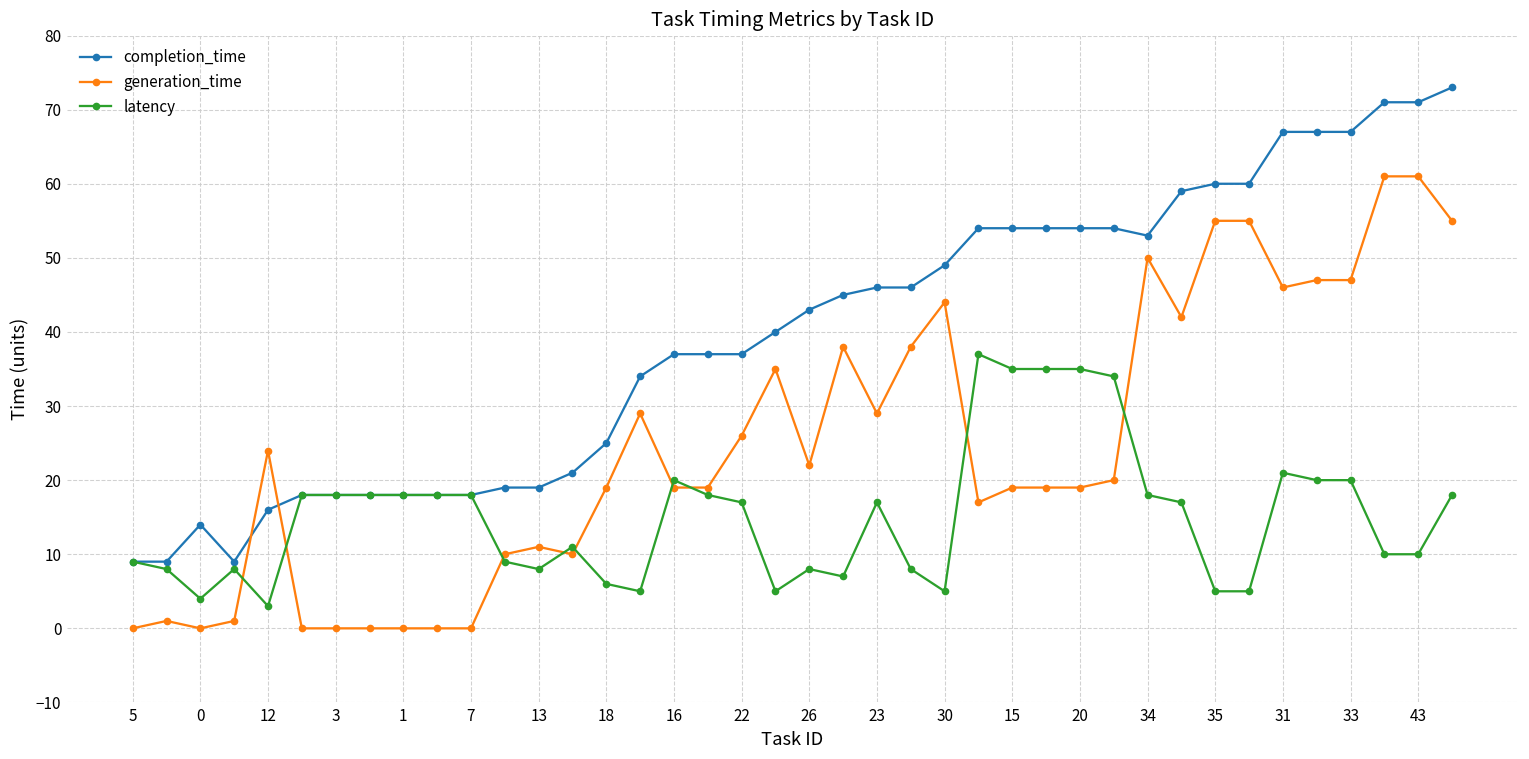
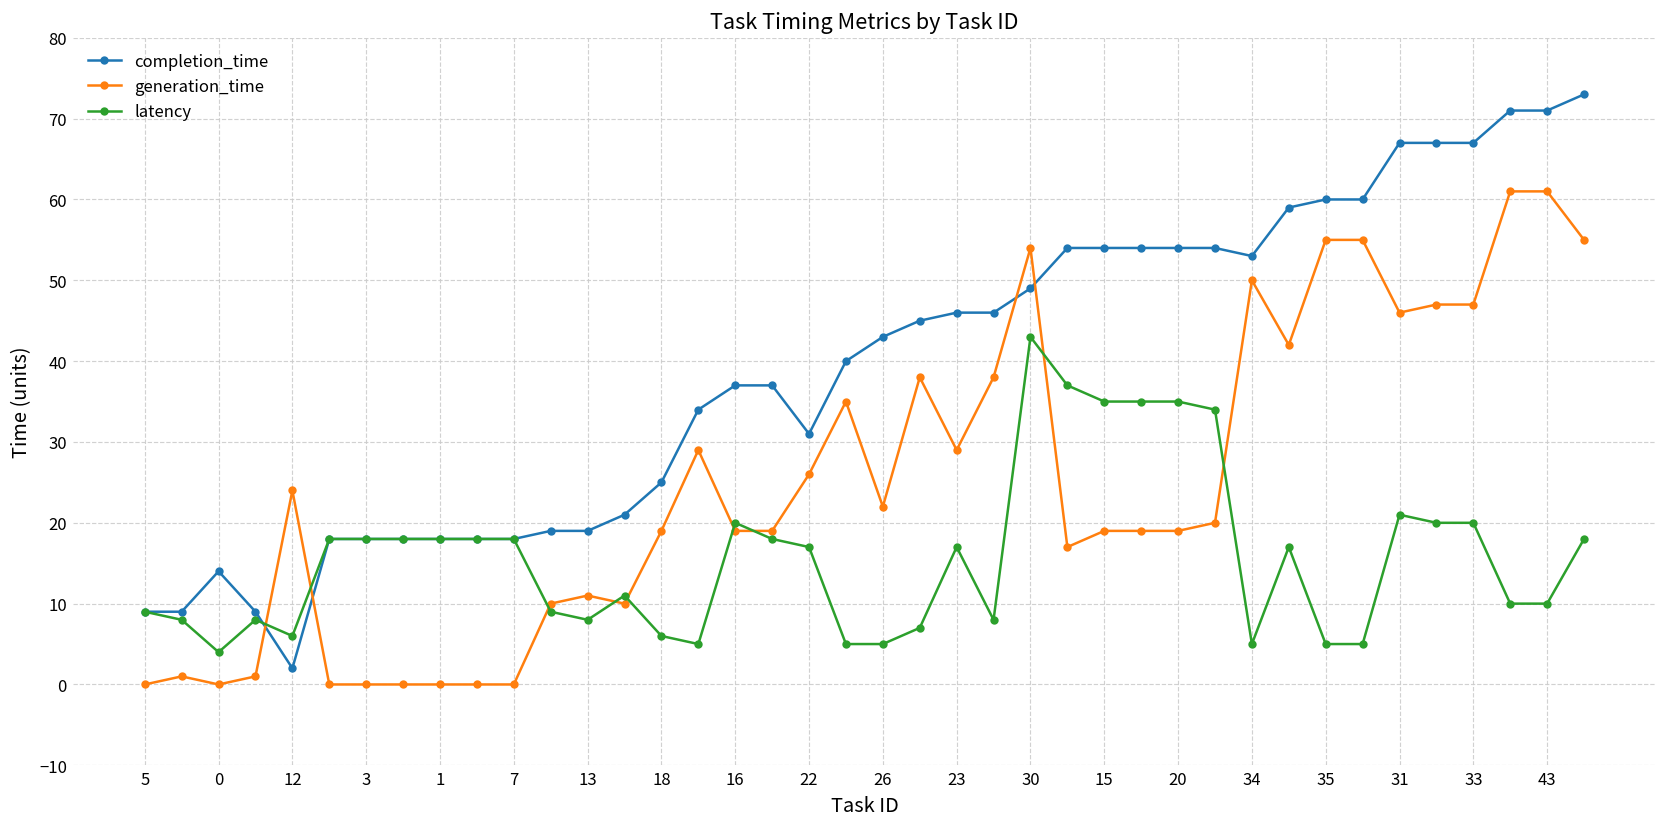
completion_time, 12: 16 -> 2
latency, 12: 3 -> 6
completion_time, 22: 37 -> 31
latency, 26: 8 -> 5
generation_time, 30: 44 -> 54
latency, 30: 5 -> 43
latency, 34: 18 -> 5
